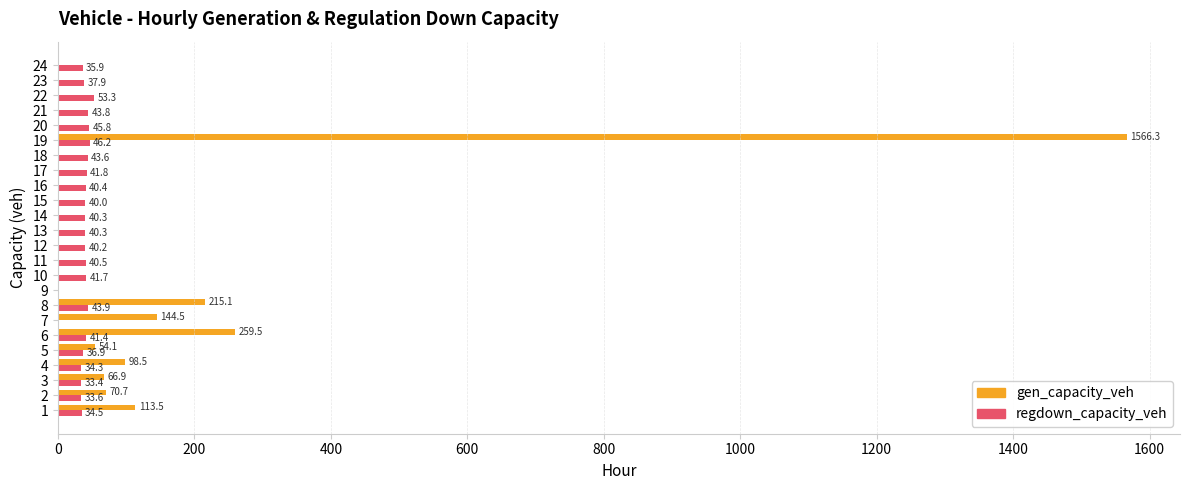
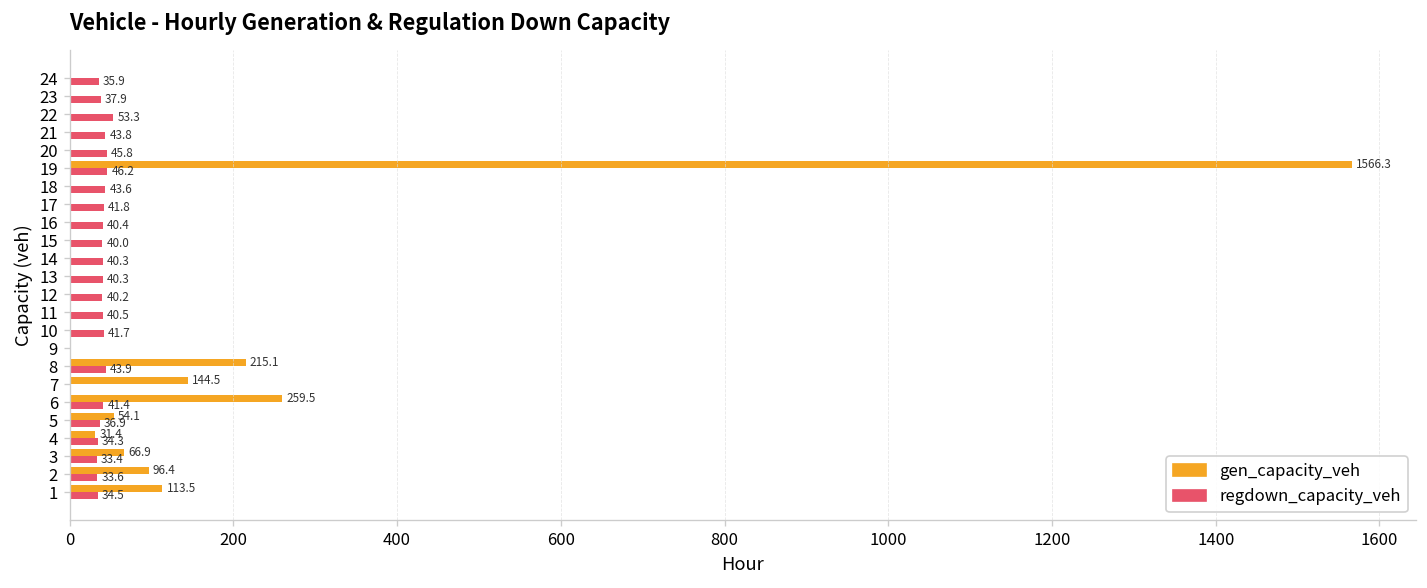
gen_capacity_veh, 4: 98.5 -> 31.4
gen_capacity_veh, 2: 70.7 -> 96.4
